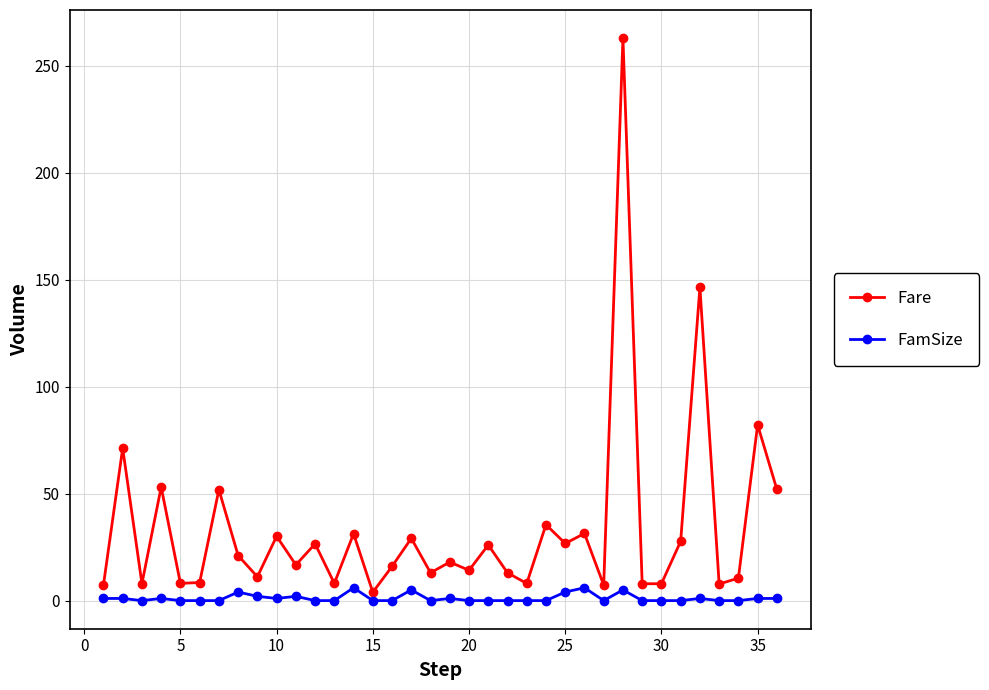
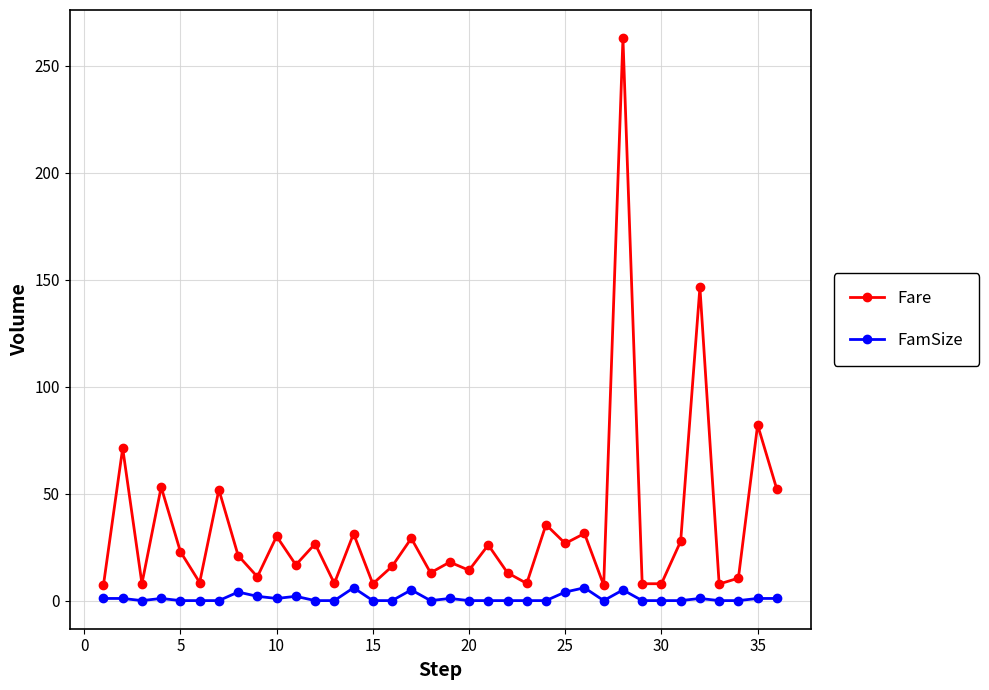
Fare, 5: 8 -> 23
Fare, 15: 4 -> 8
